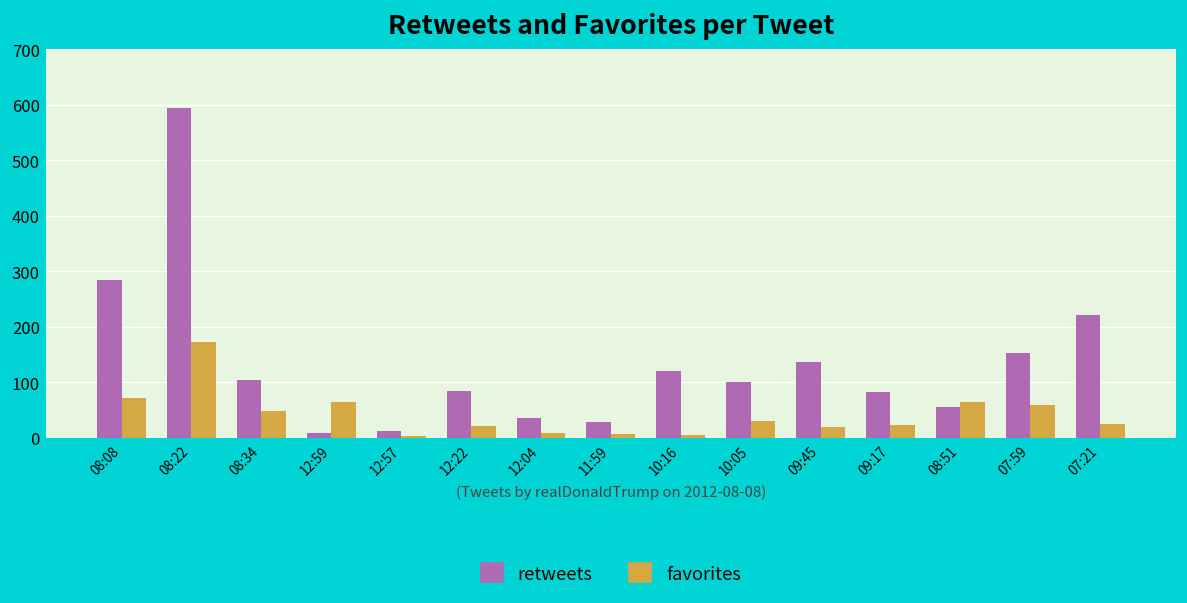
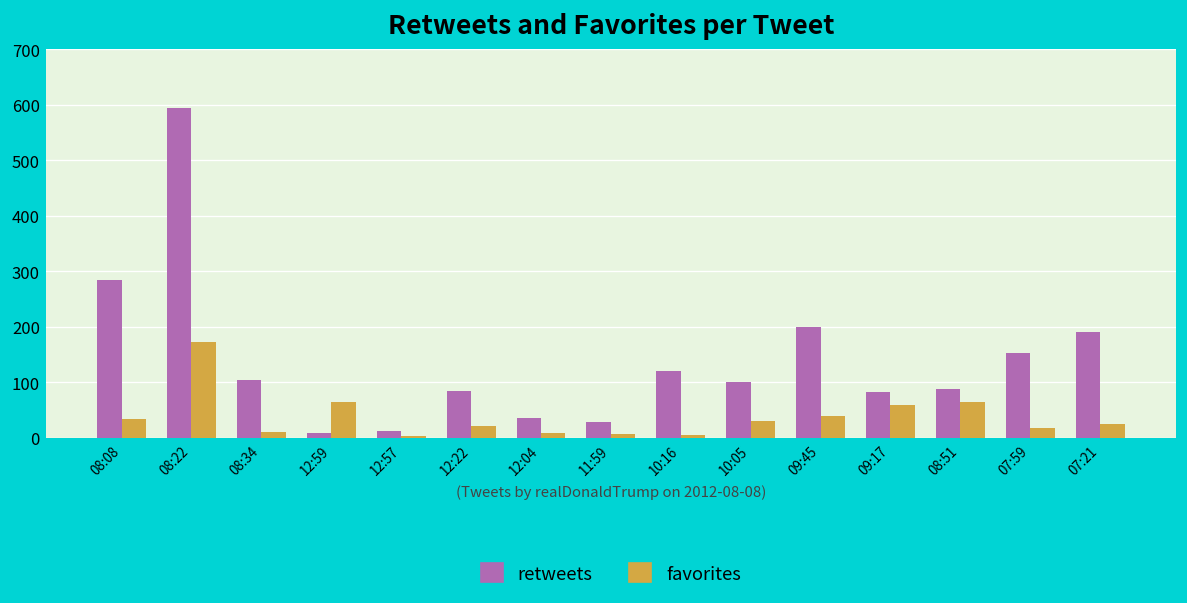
favorites, 08:08: 70 -> 30
favorites, 08:34: 50 -> 10
retweets, 09:45: 140 -> 200
favorites, 09:45: 20 -> 40
favorites, 09:17: 20 -> 60
retweets, 08:51: 60 -> 90
favorites, 07:59: 60 -> 20
retweets, 07:21: 220 -> 190
